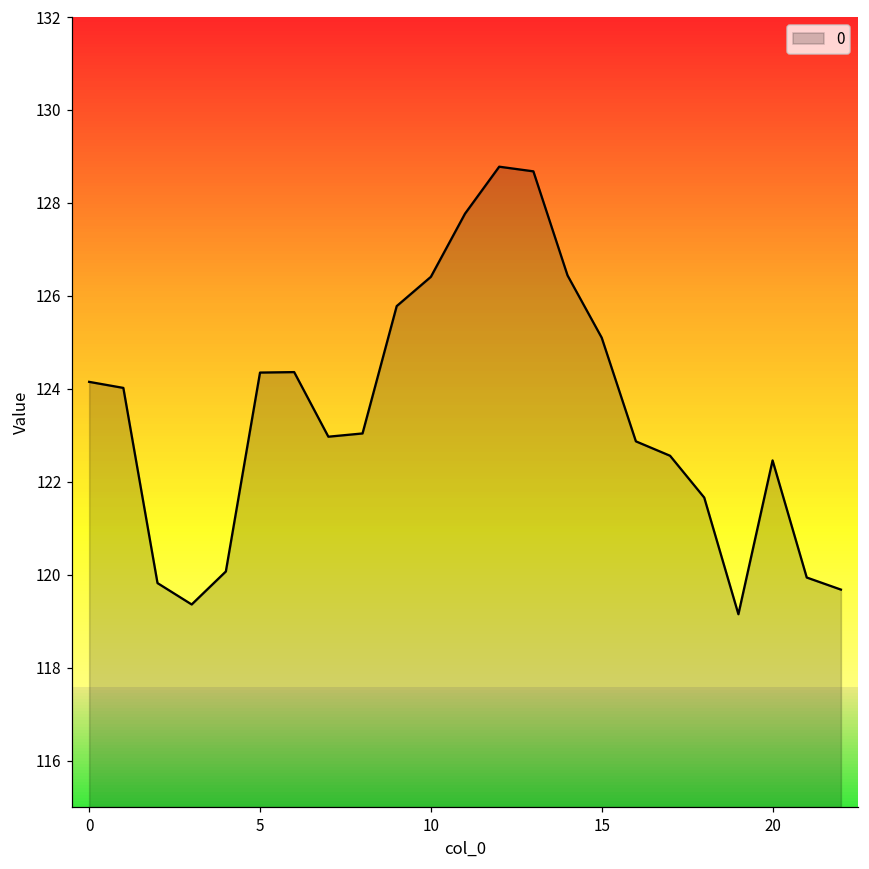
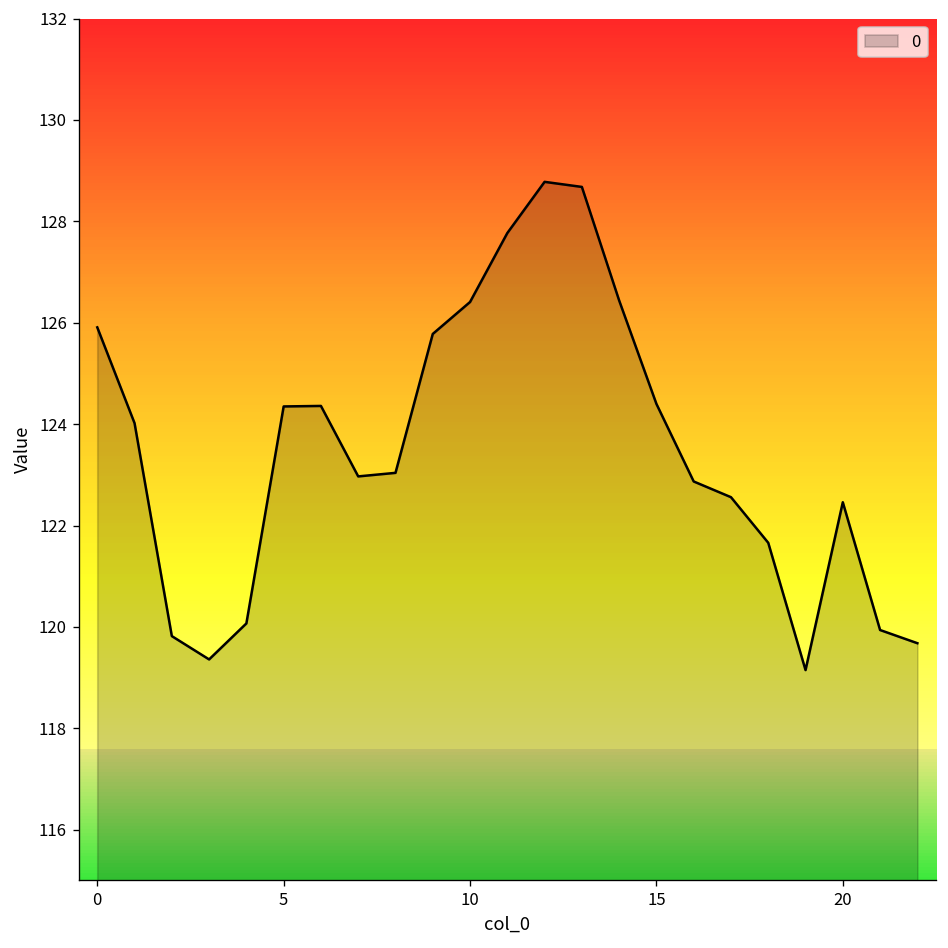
0: 124.2 -> 125.9
15: 125.1 -> 124.4
